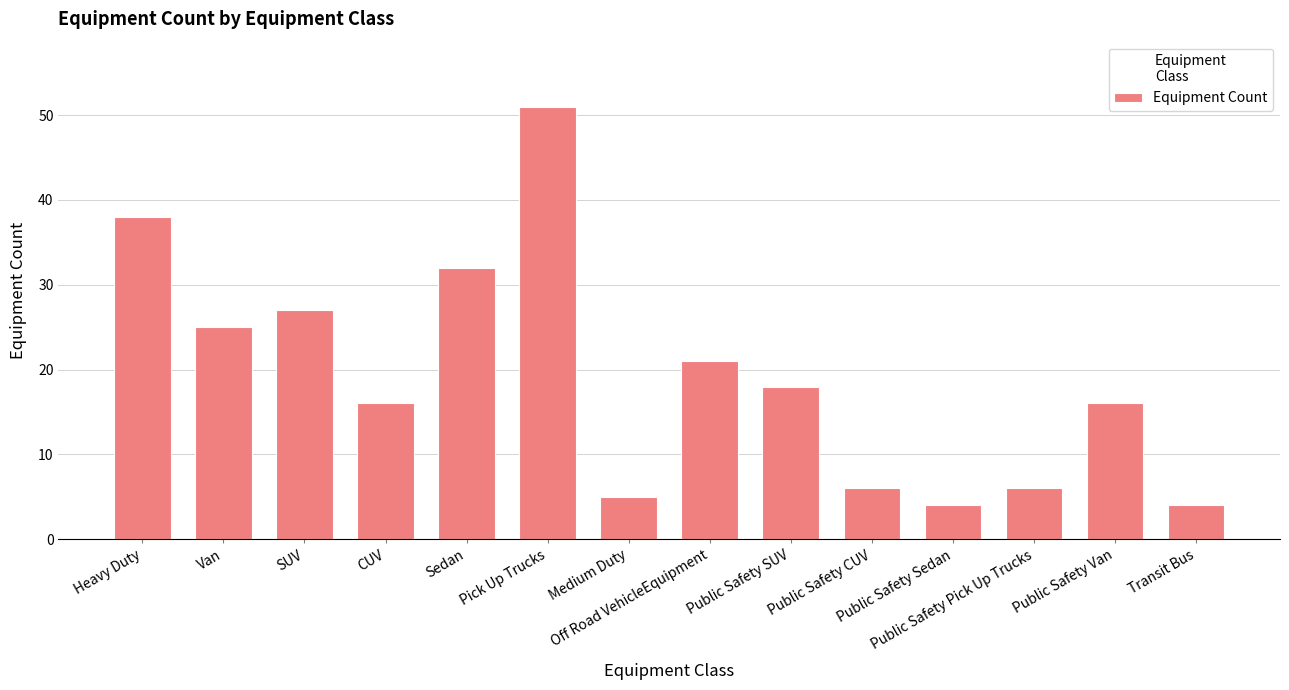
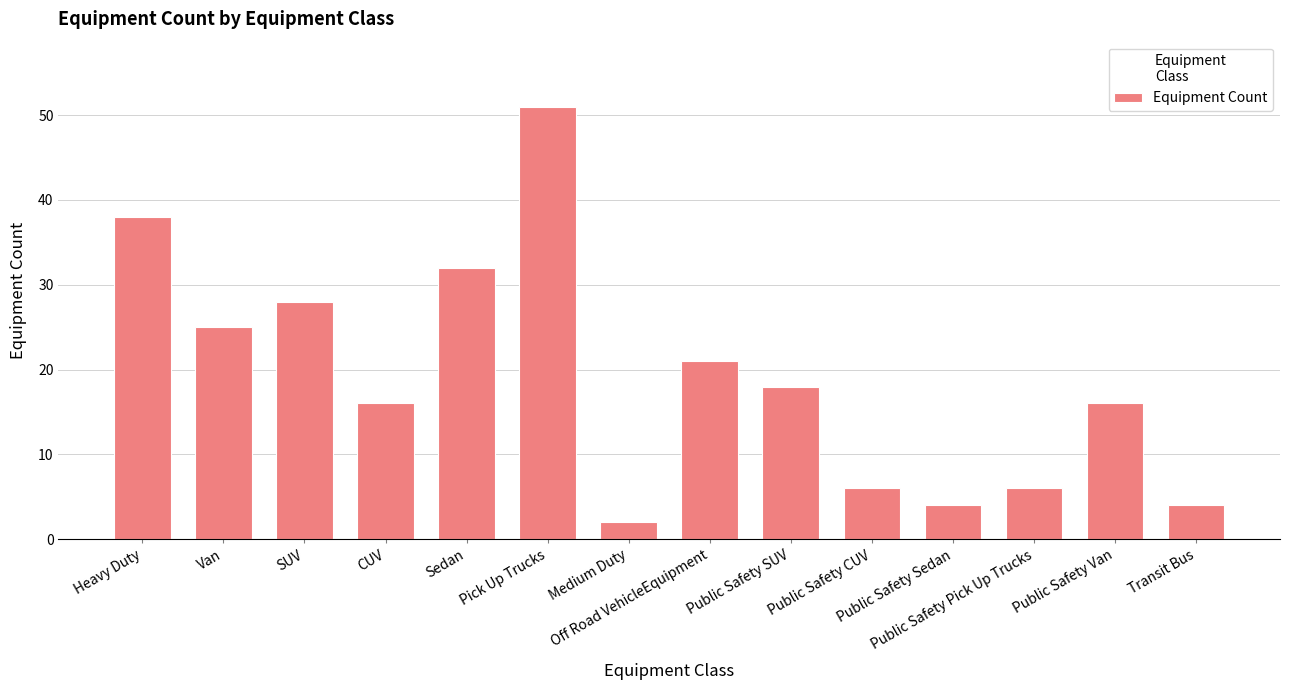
SUV: 27 -> 28
Medium Duty: 5 -> 2
